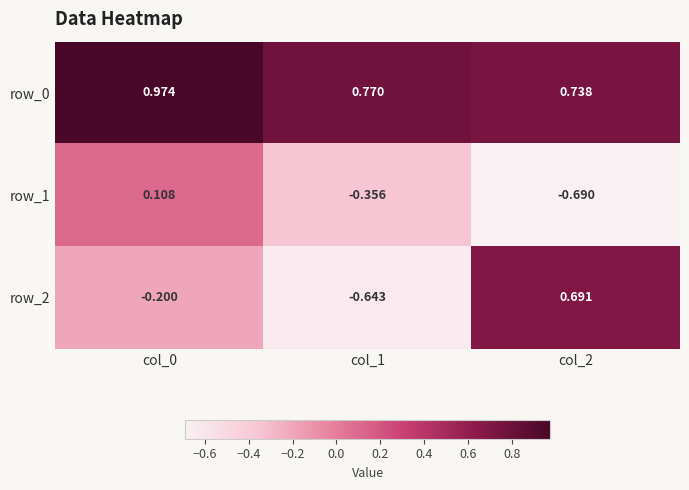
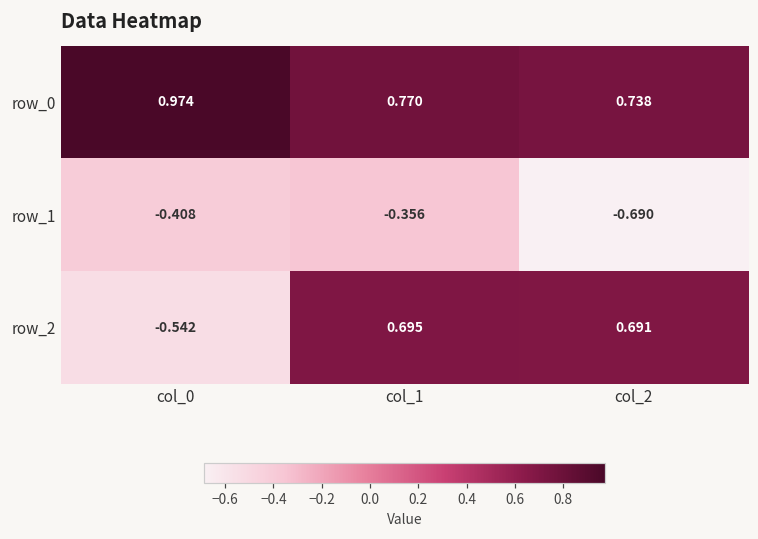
row_1, col_0: 0.108 -> -0.408
row_2, col_0: -0.200 -> -0.542
row_2, col_1: -0.643 -> 0.695
